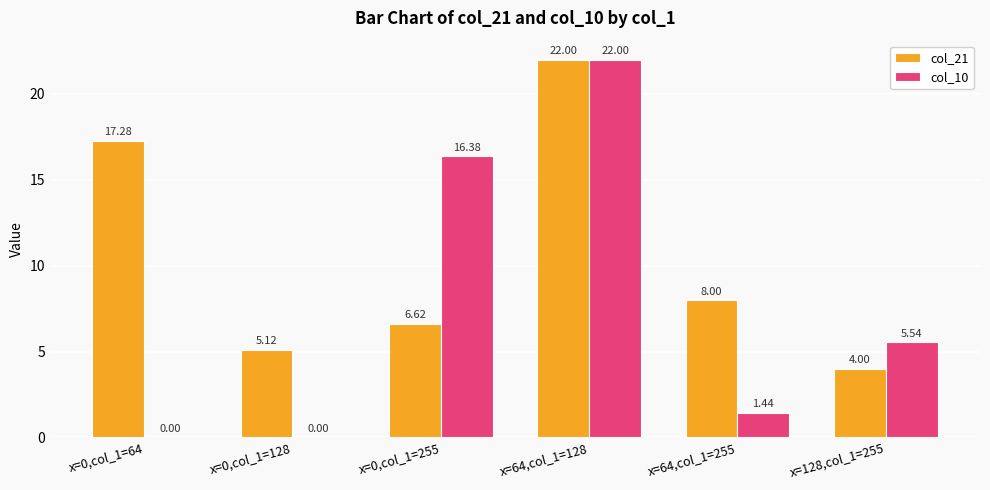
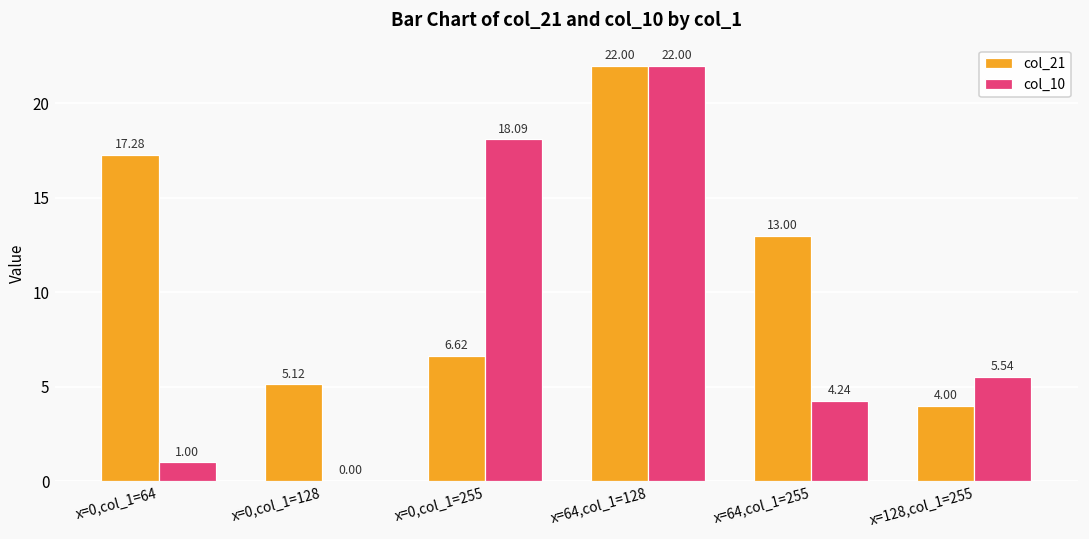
col_10, x=0,col_1=64: 0.00 -> 1.00
col_10, x=0,col_1=255: 16.38 -> 18.09
col_21, x=64,col_1=255: 8.00 -> 13.00
col_10, x=64,col_1=255: 1.44 -> 4.24
